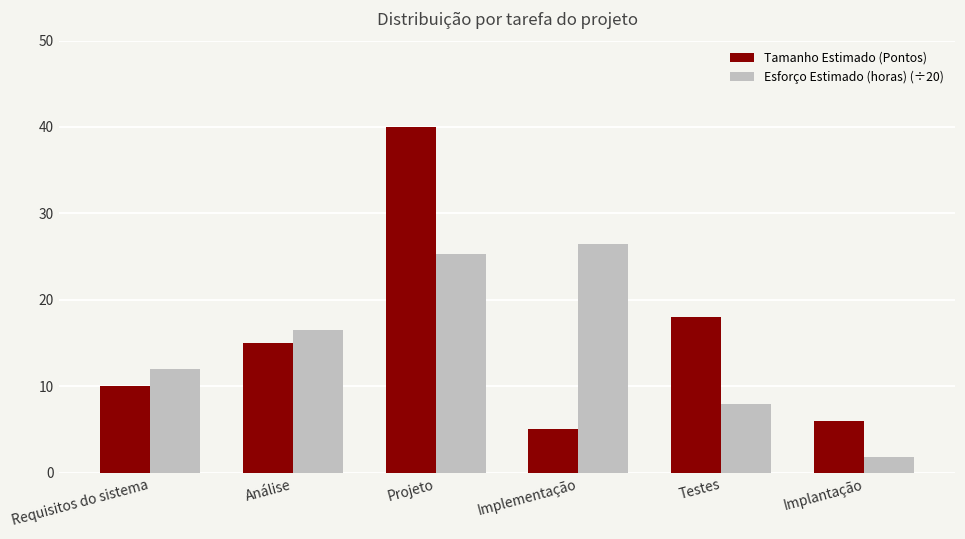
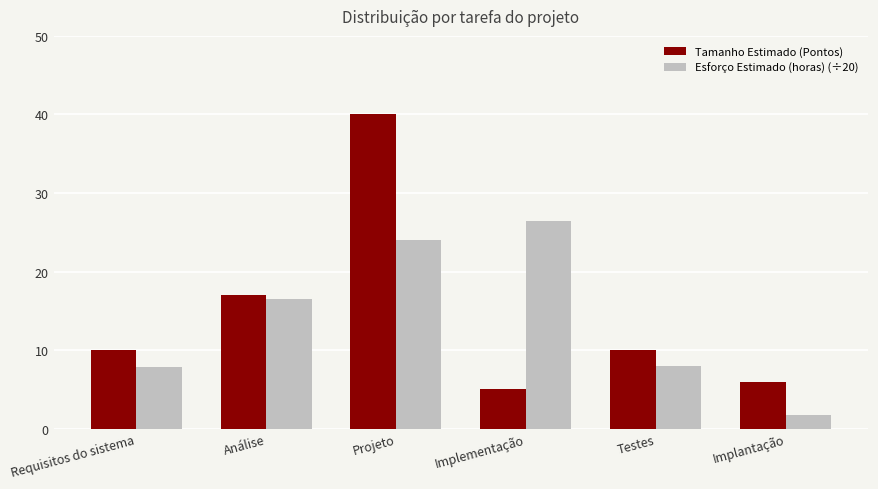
Esforço Estimado (horas) (÷20), Requisitos do sistema: 12 -> 8
Tamanho Estimado (Pontos), Análise: 15 -> 17
Esforço Estimado (horas) (÷20), Projeto: 25 -> 24
Tamanho Estimado (Pontos), Testes: 18 -> 10
